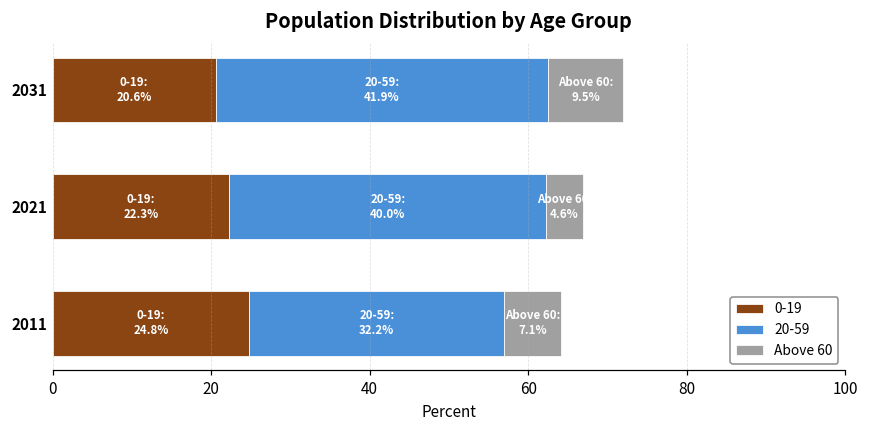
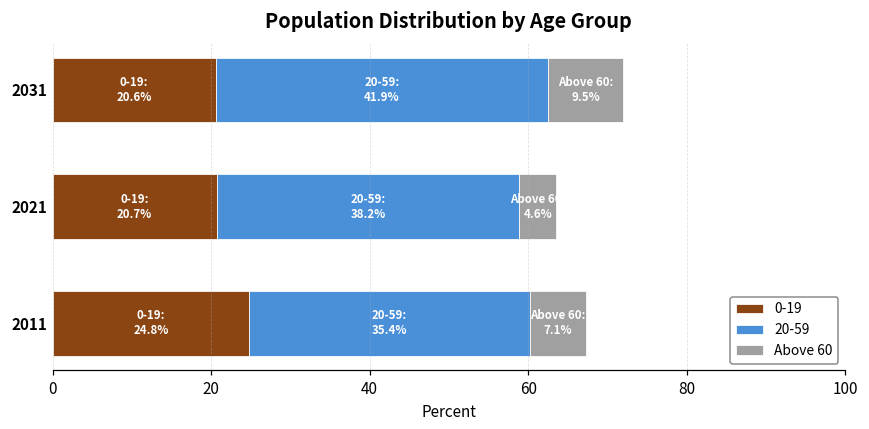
0-19, 2021: 22.3% -> 20.7%
20-59, 2021: 40.0% -> 38.2%
20-59, 2011: 32.2% -> 35.4%
